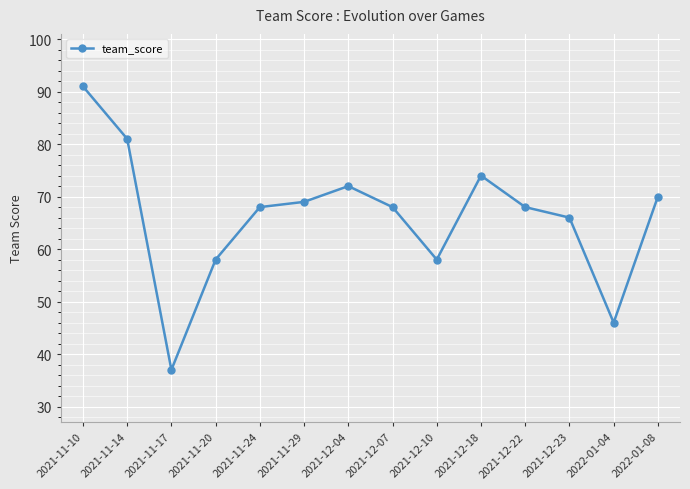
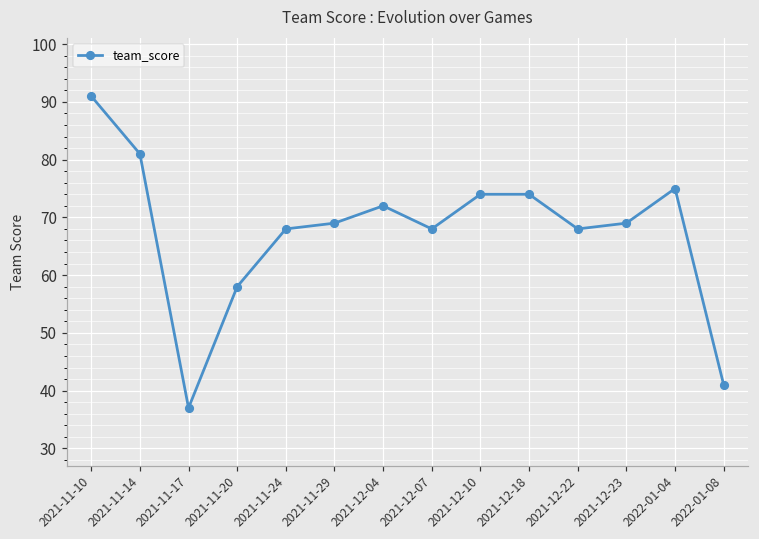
2021-12-10: 58 -> 74
2021-12-23: 66 -> 69
2022-01-04: 46 -> 75
2022-01-08: 70 -> 41
